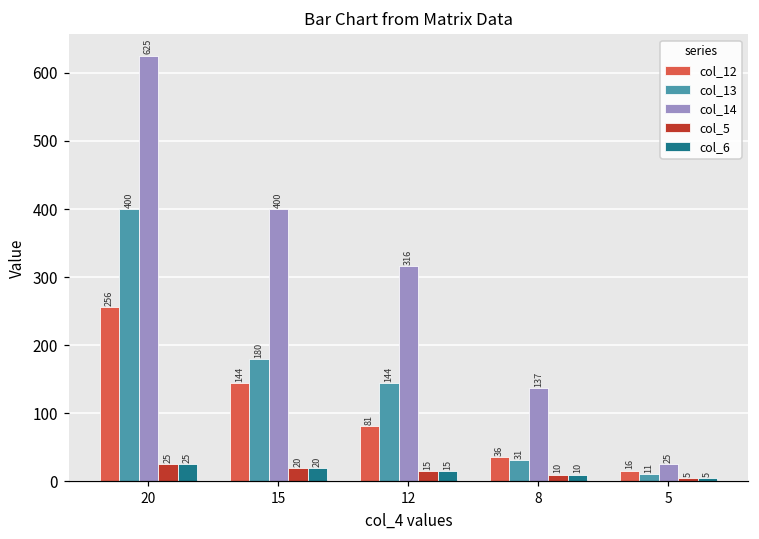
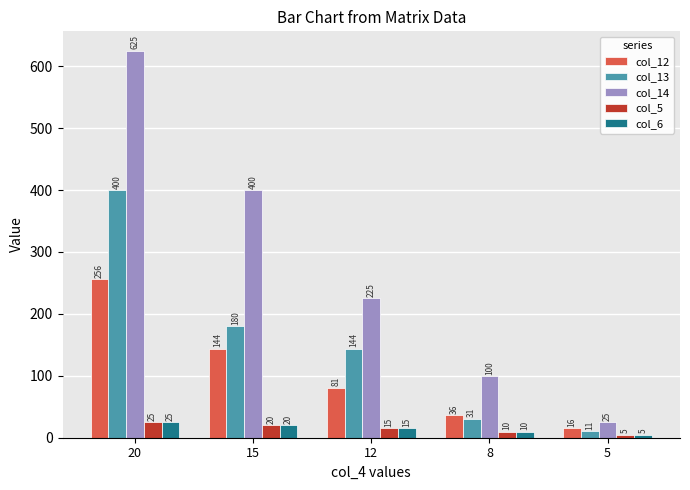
col_14, 12: 316 -> 225
col_14, 8: 137 -> 100
